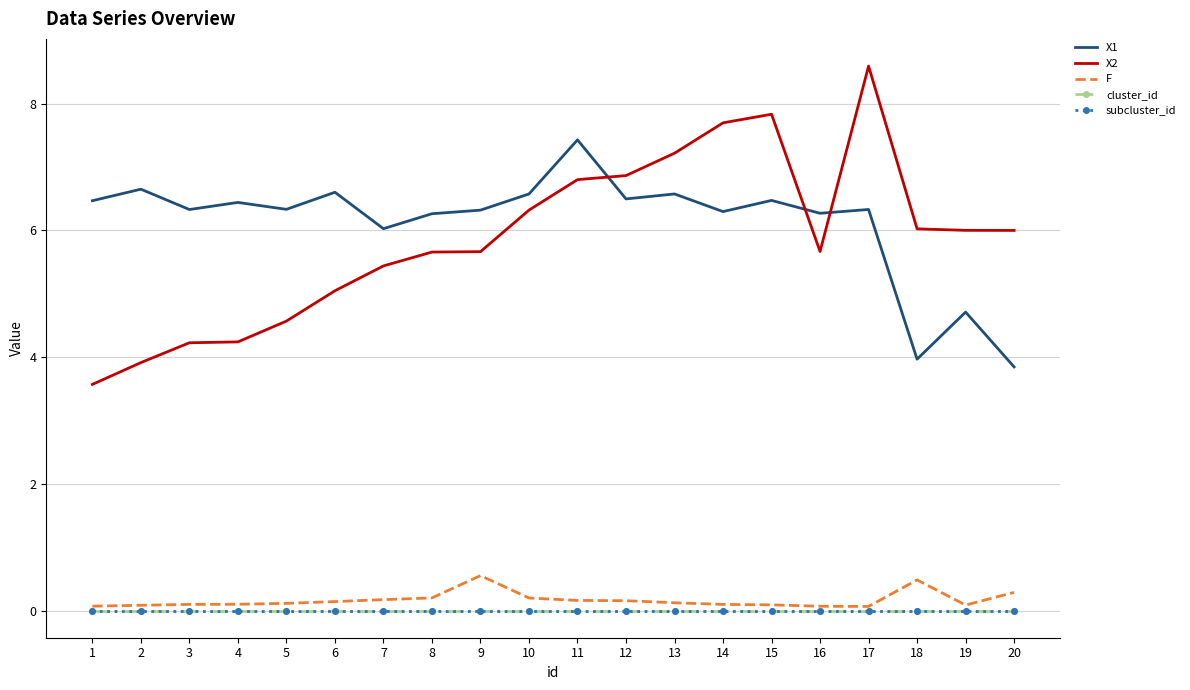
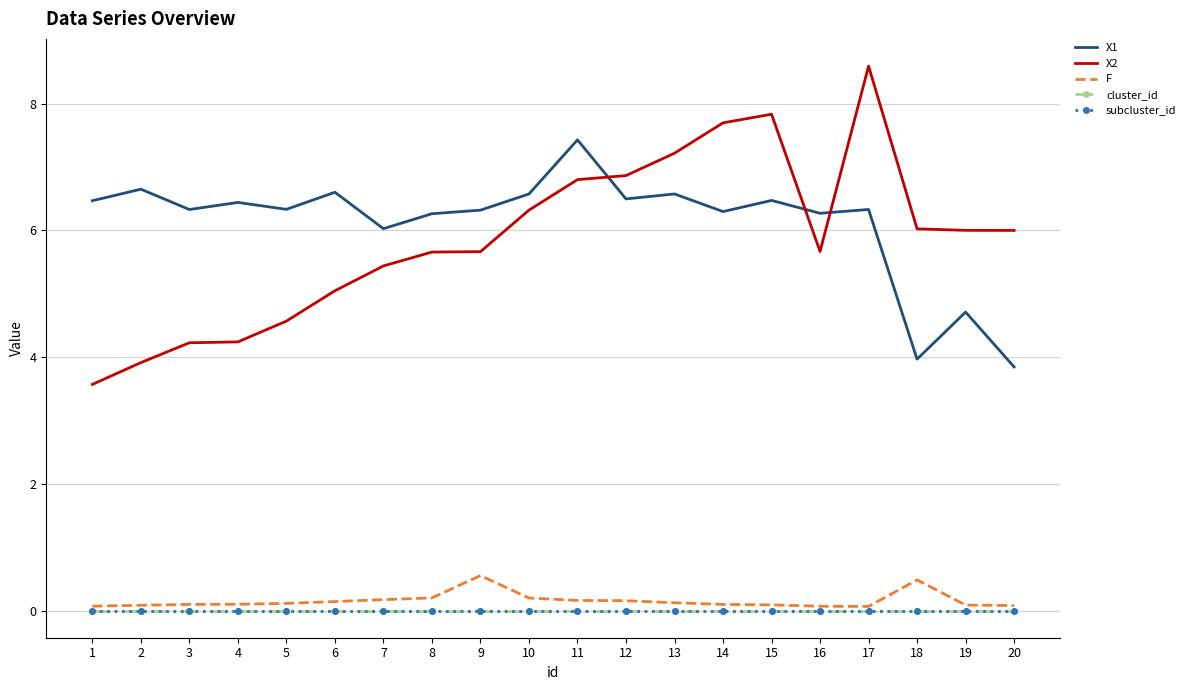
F, 20: 0.3 -> 0.1
